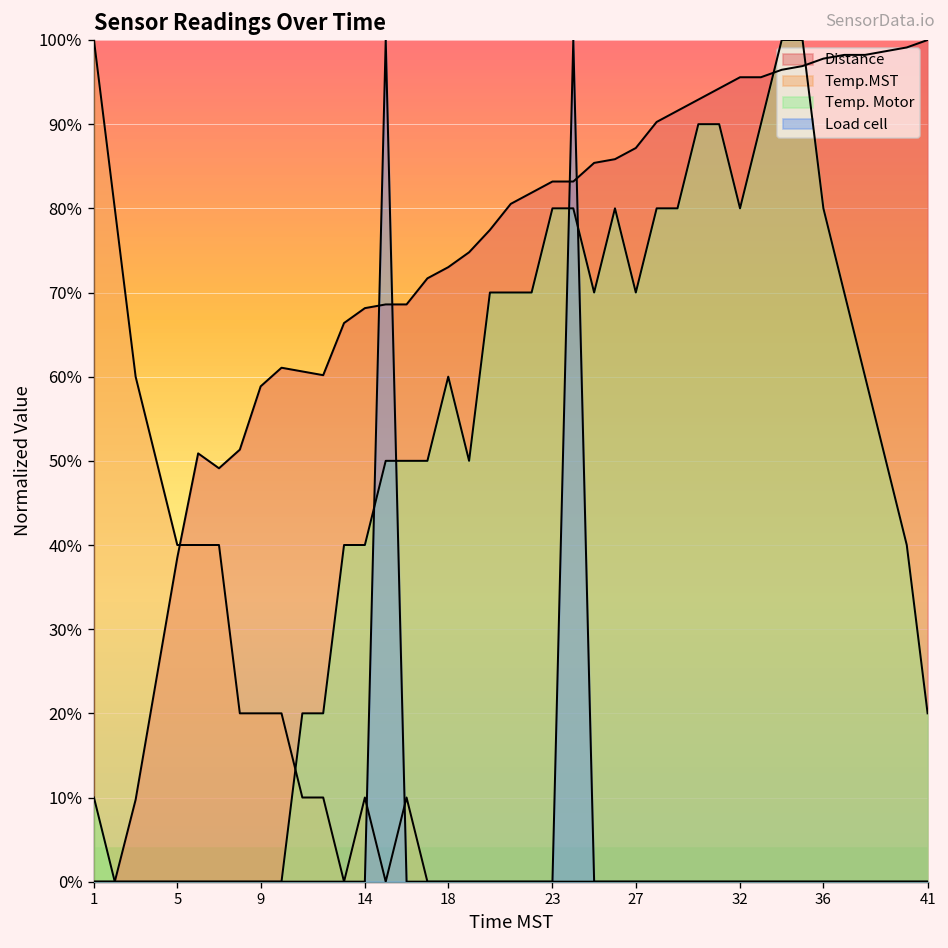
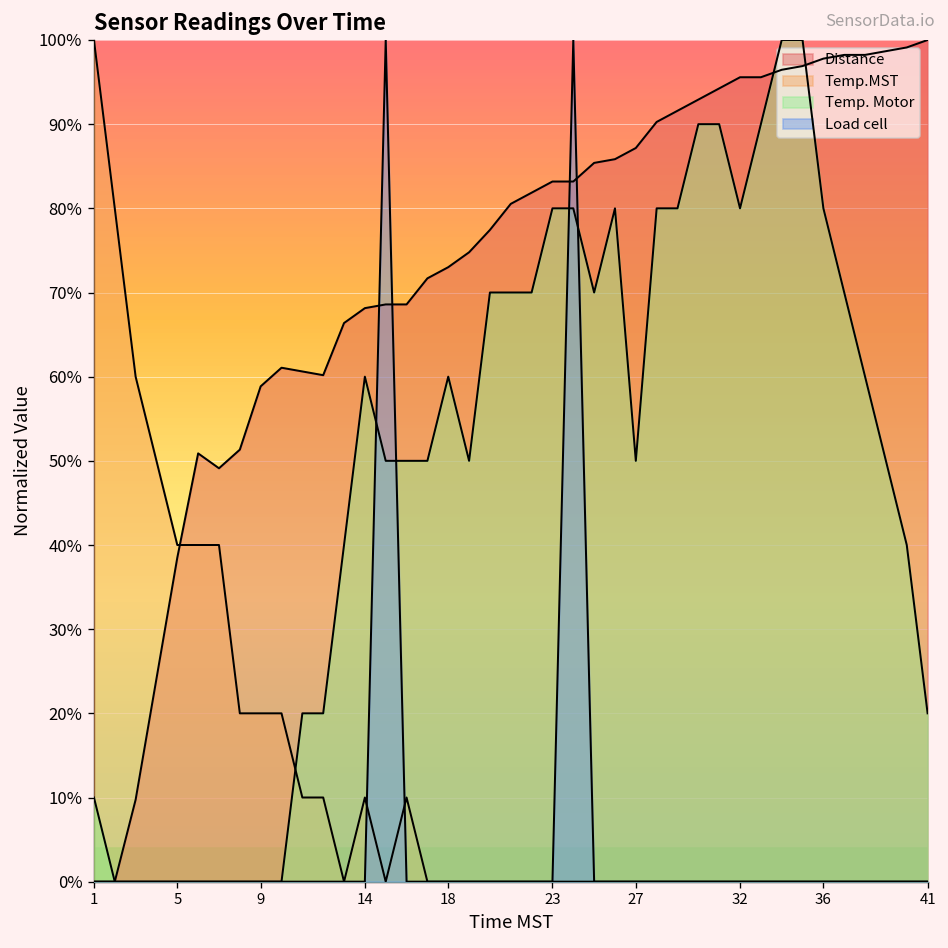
Temp. Motor, 14: 40% -> 60%
Temp. Motor, 27: 70% -> 50%
